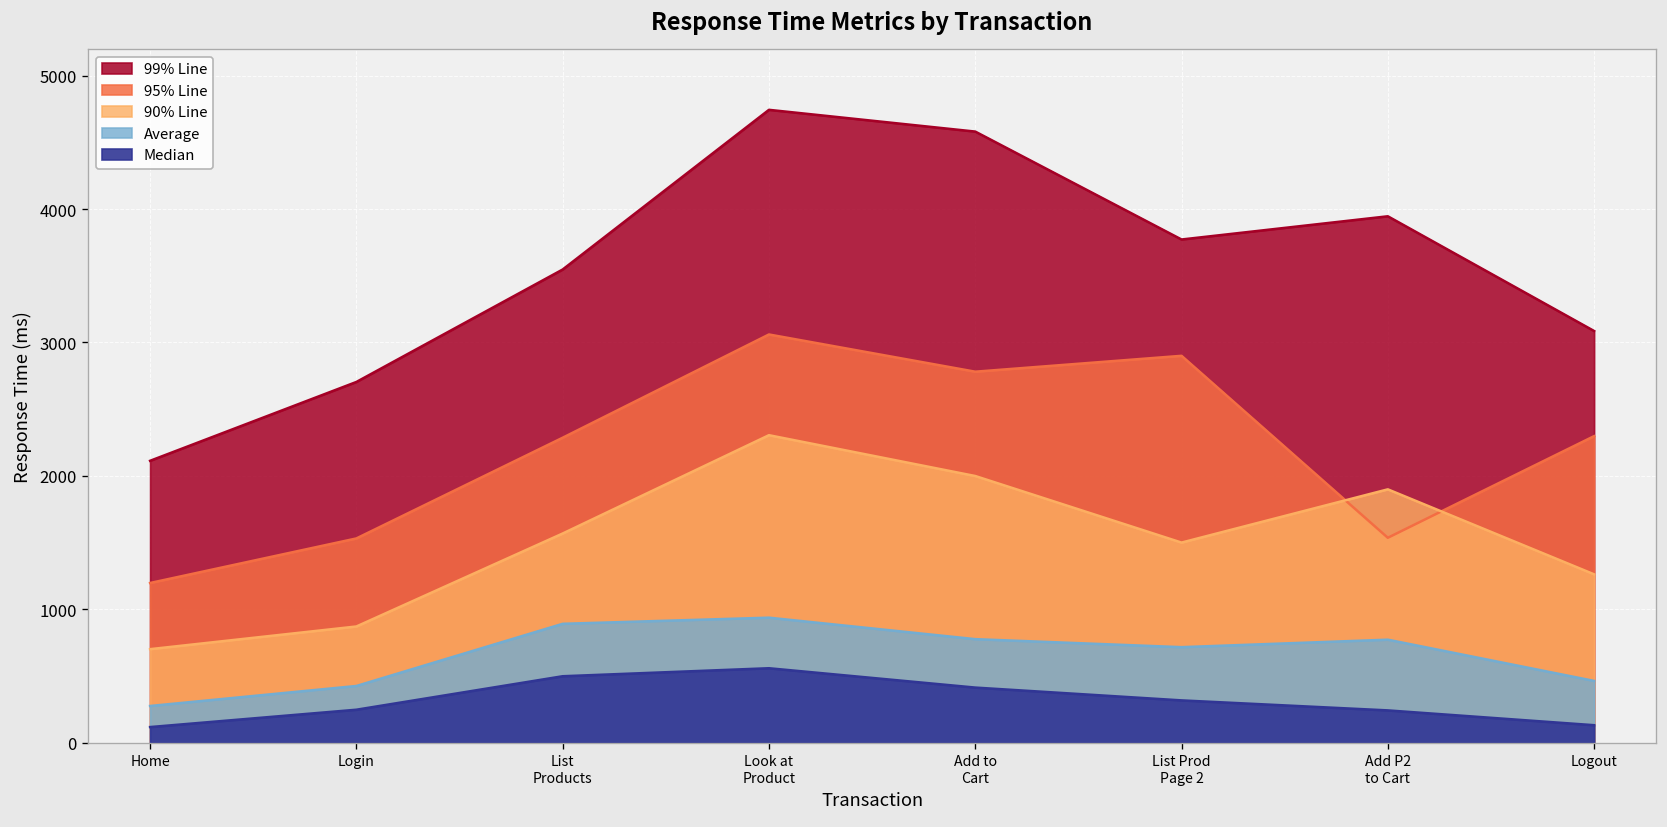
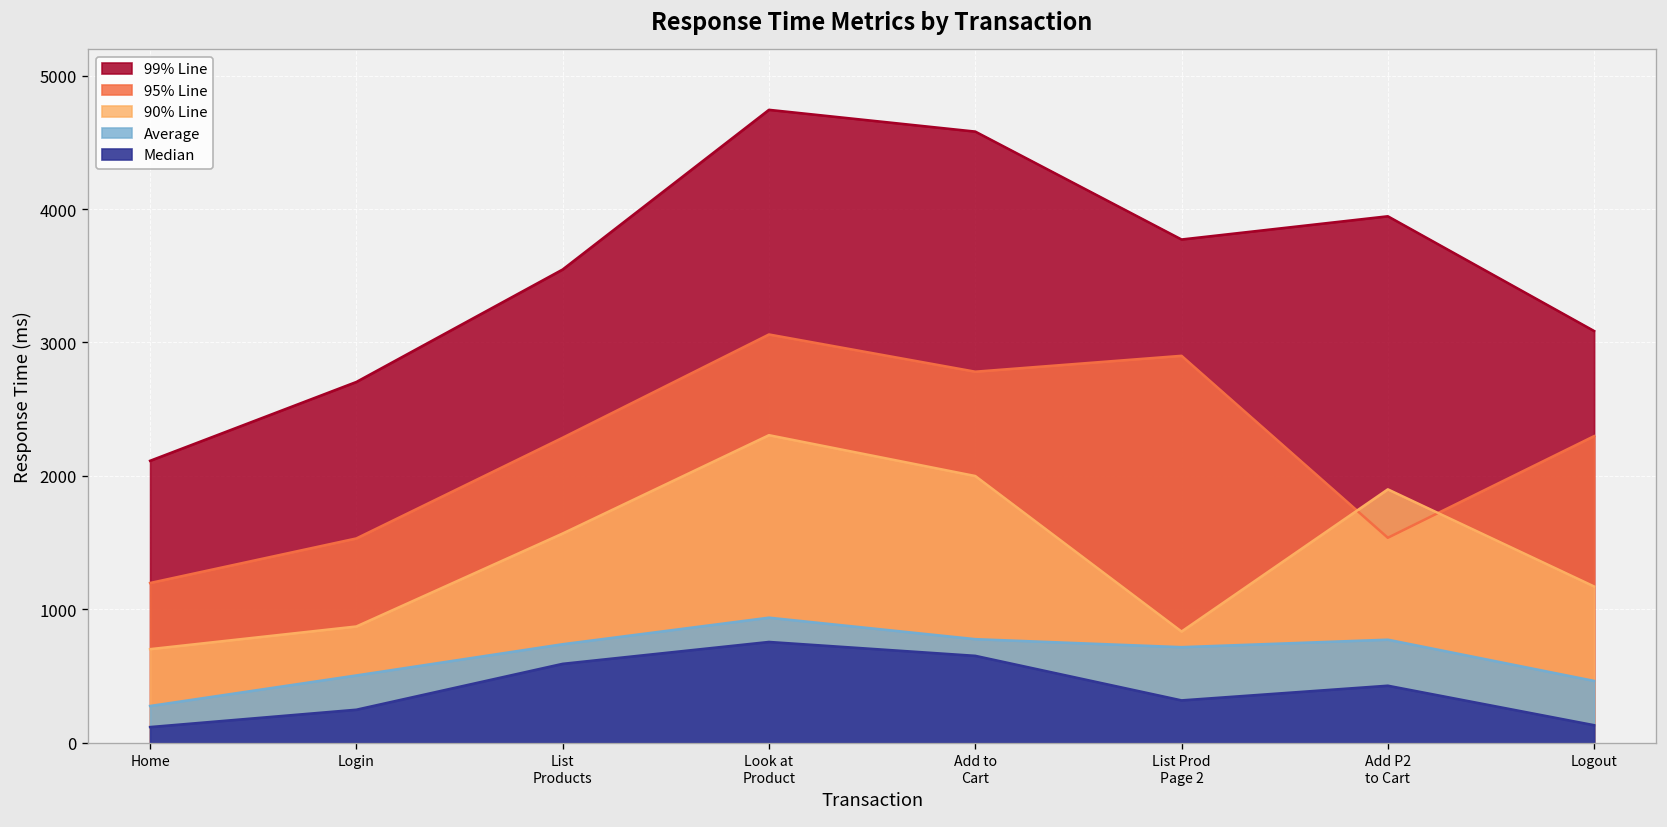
Average, Login: 430 -> 500
Average, List Products: 890 -> 740
Median, List Products: 500 -> 590
Median, Look at Product: 560 -> 760
Median, Add to Cart: 410 -> 650
90% Line, List Prod Page 2: 1500 -> 830
Median, Add P2 to Cart: 240 -> 430
90% Line, Logout: 1260 -> 1170
